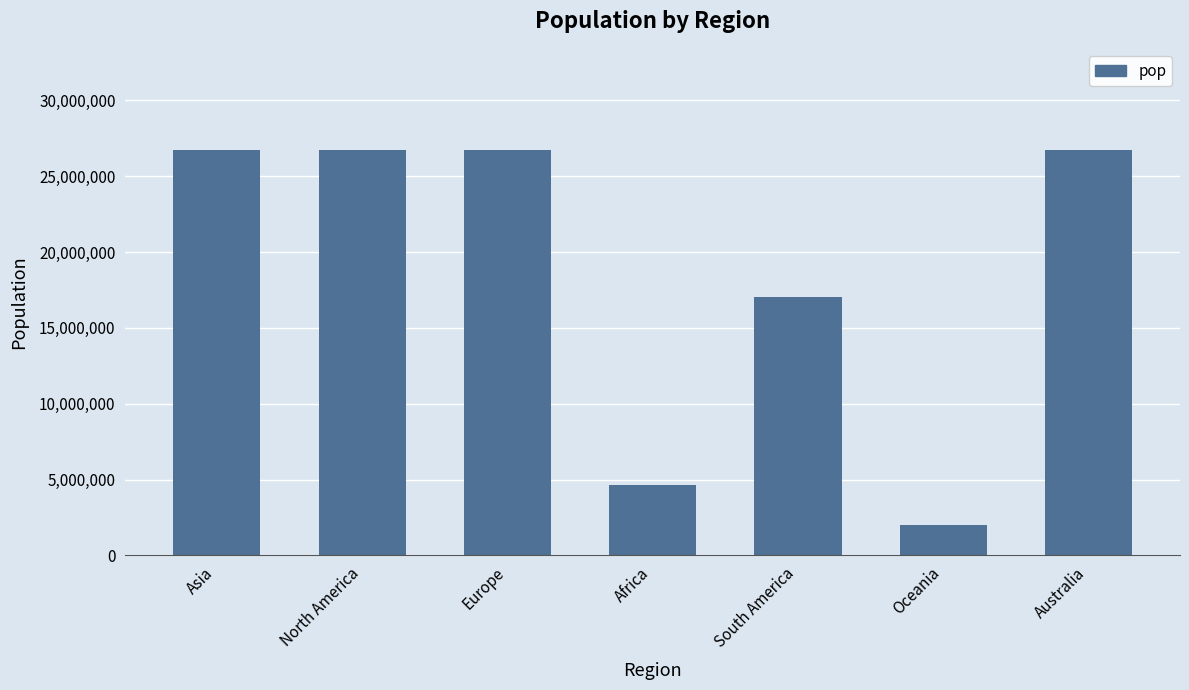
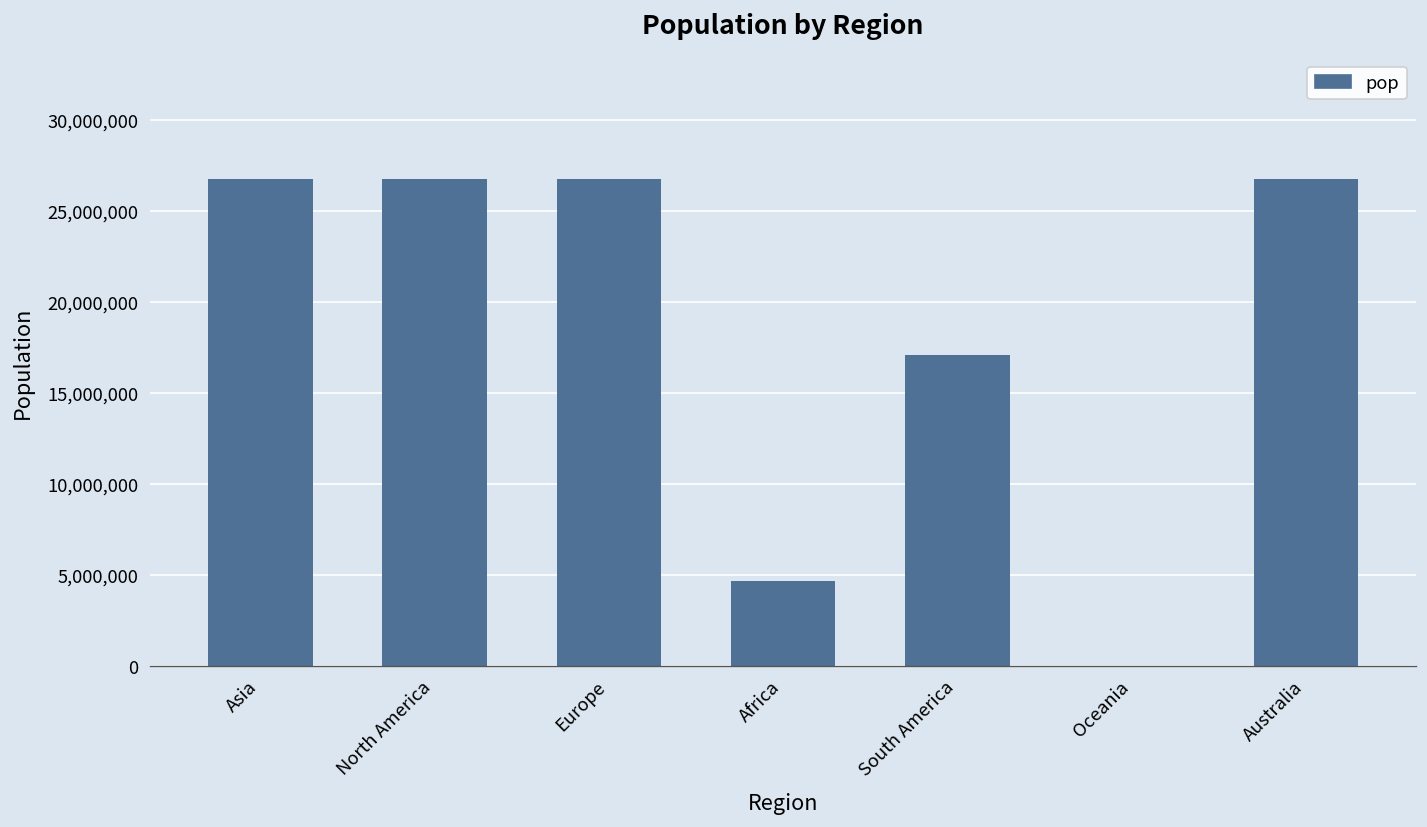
Oceania: 2,000,000 -> 0
